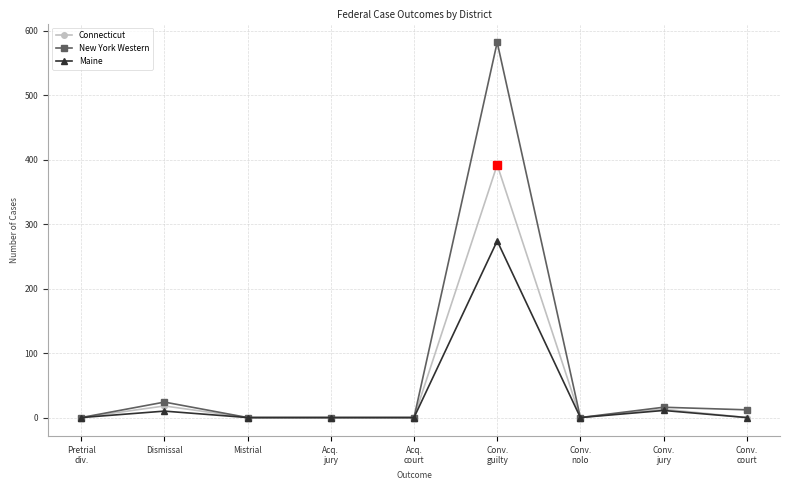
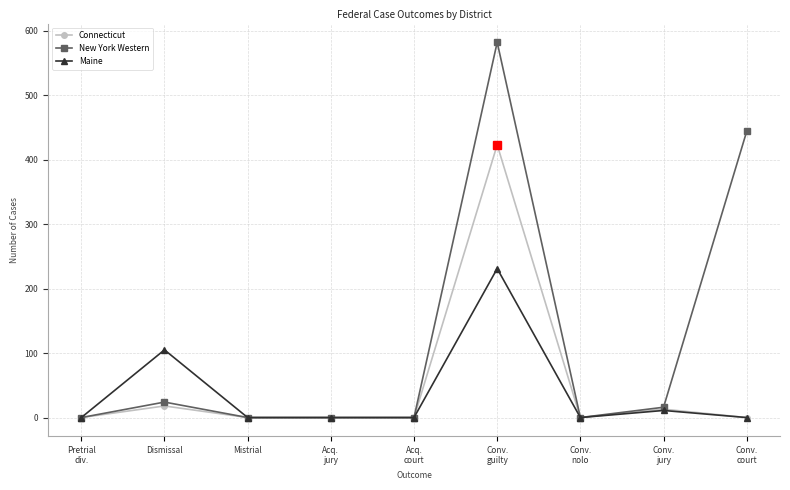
Maine, Dismissal: 10 -> 110
Connecticut, Conv. guilty: 390 -> 420
Maine, Conv. guilty: 270 -> 230
New York Western, Conv. court: 10 -> 440
